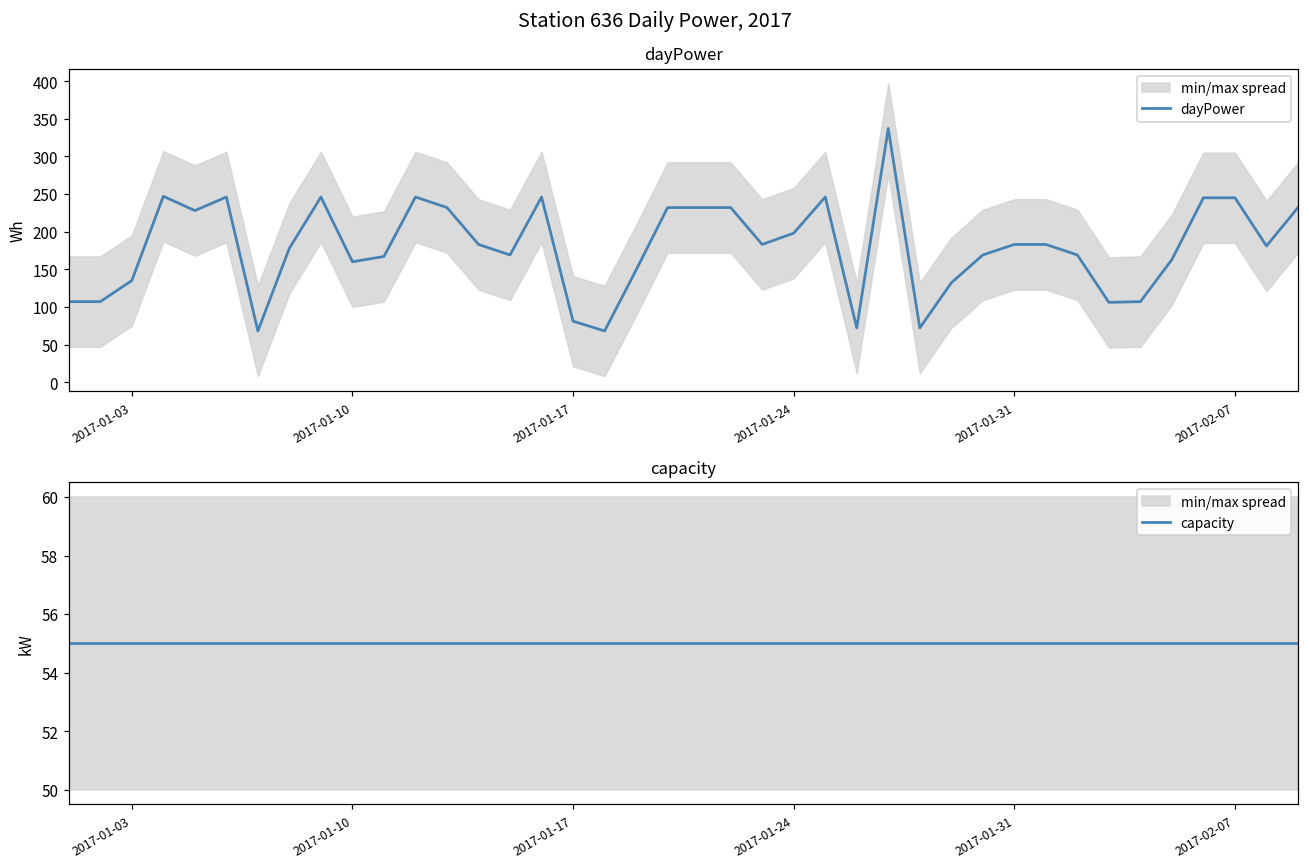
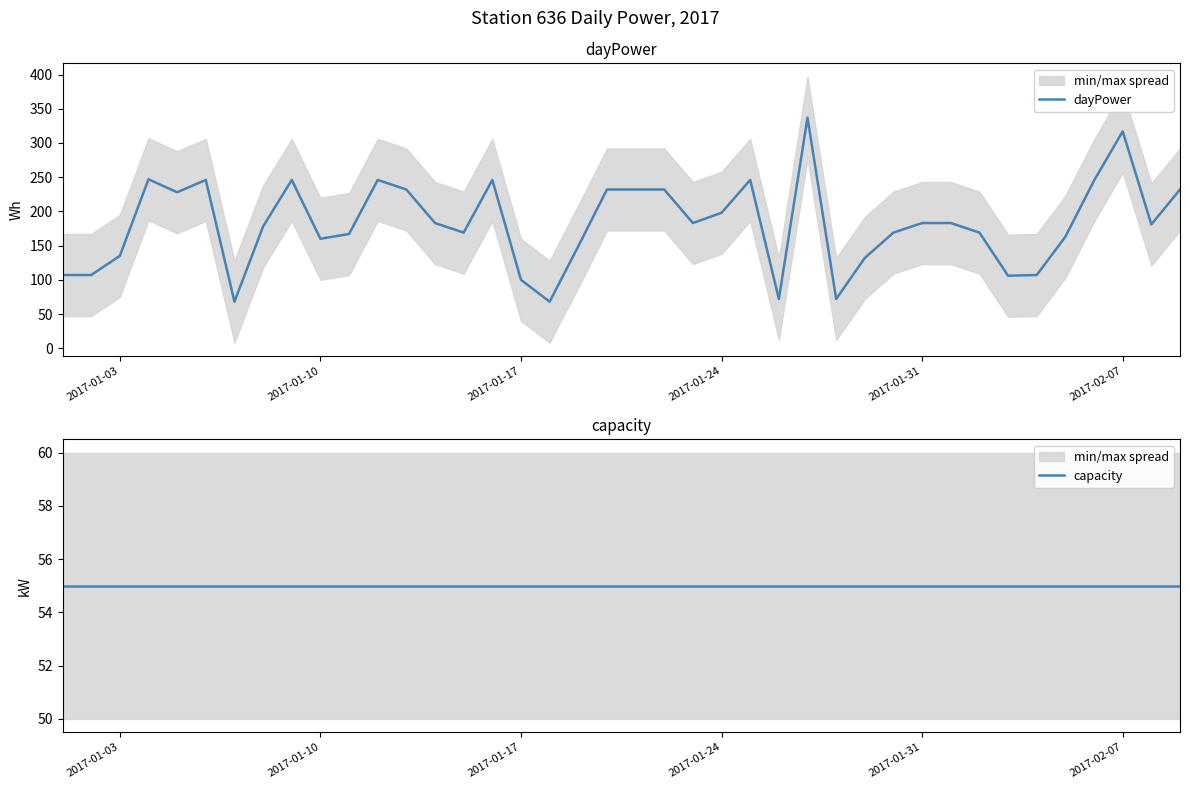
dayPower, dayPower, 2017-01-17: 80 -> 100
dayPower, dayPower, 2017-02-07: 250 -> 320
